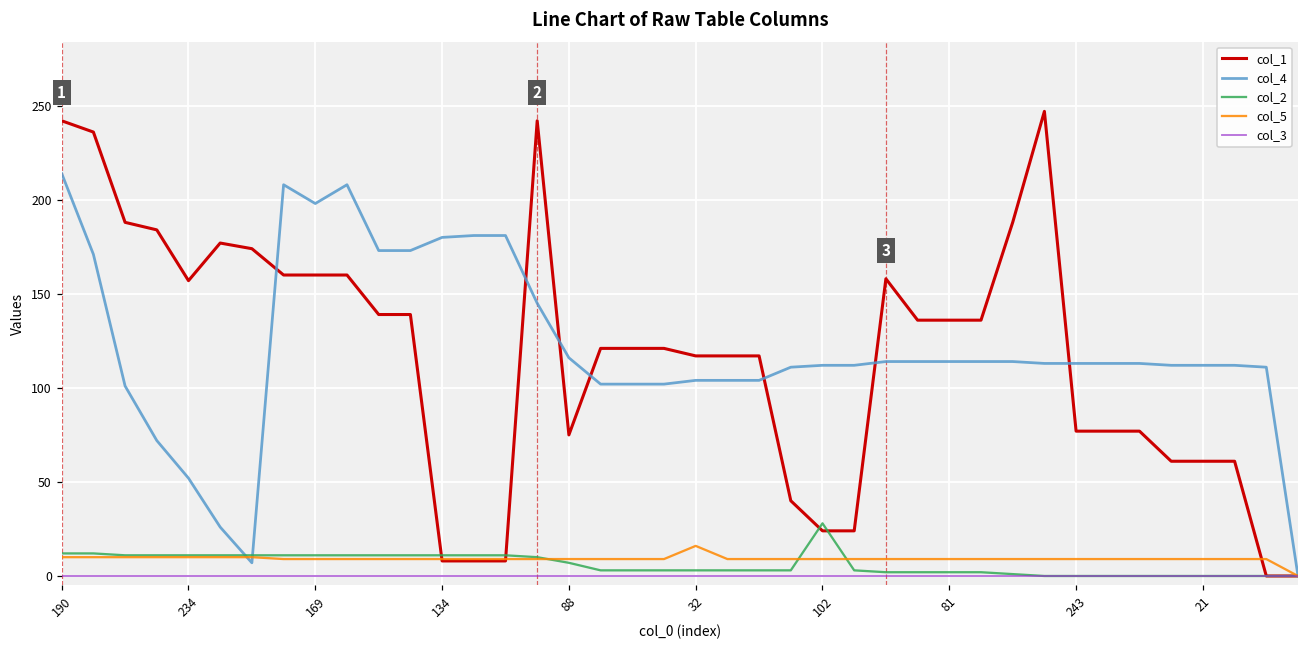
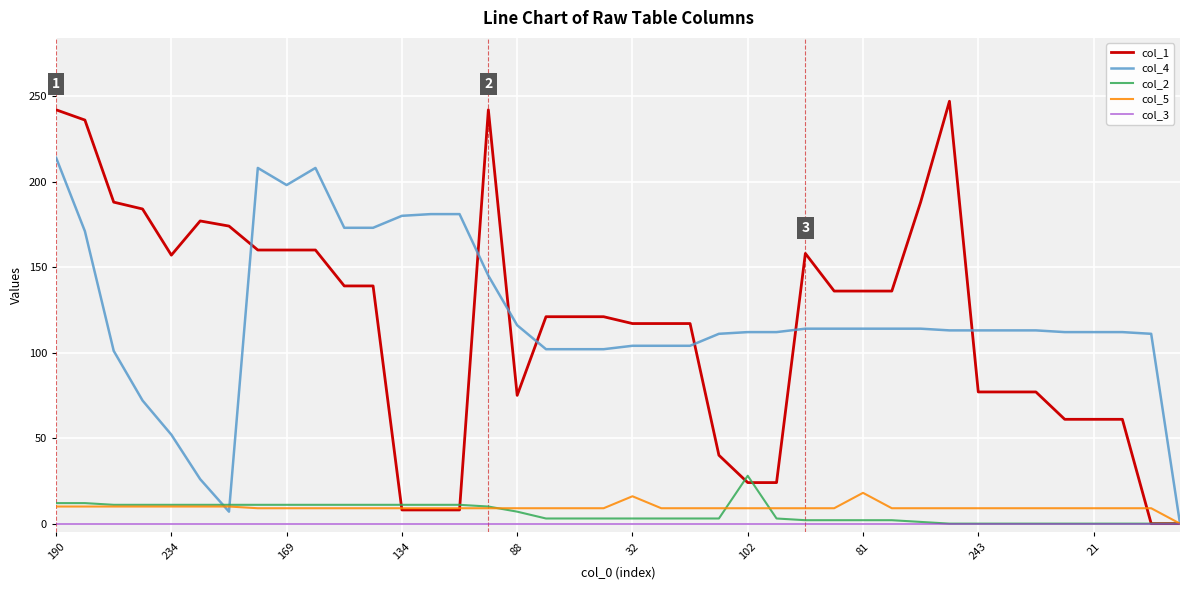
col_5, 81: 9 -> 18
